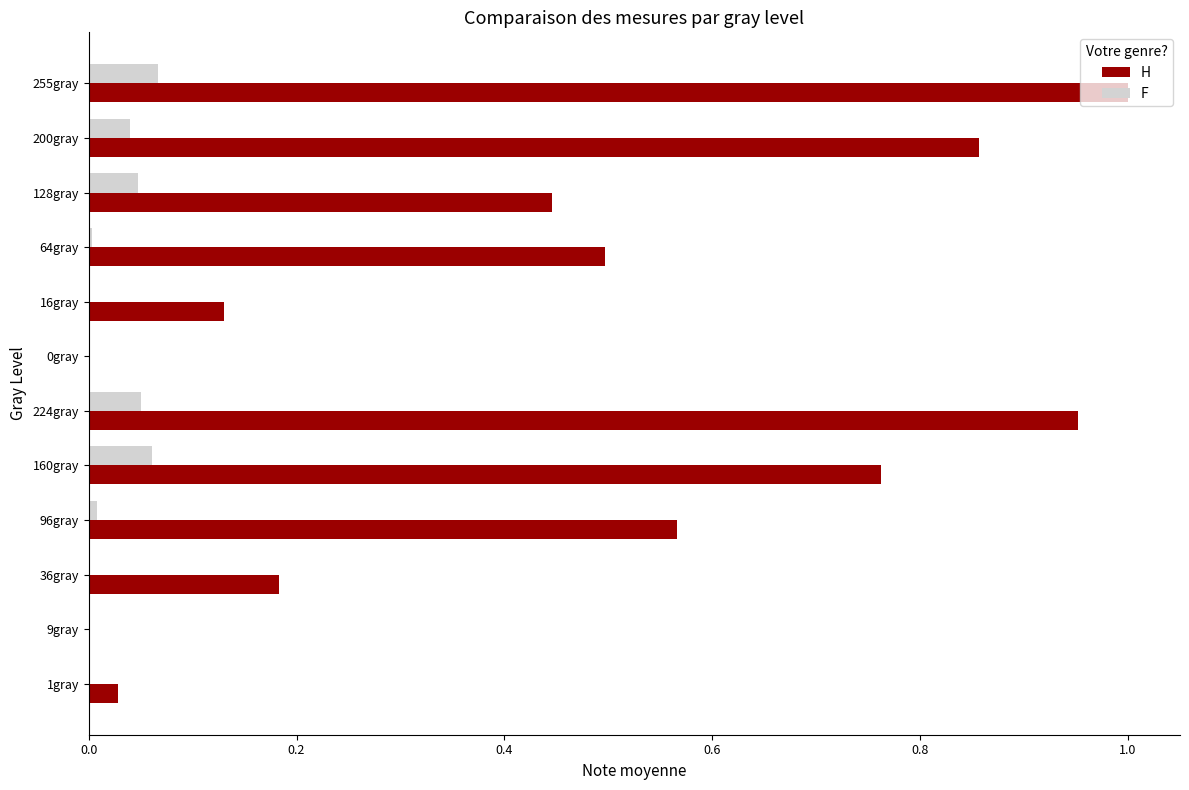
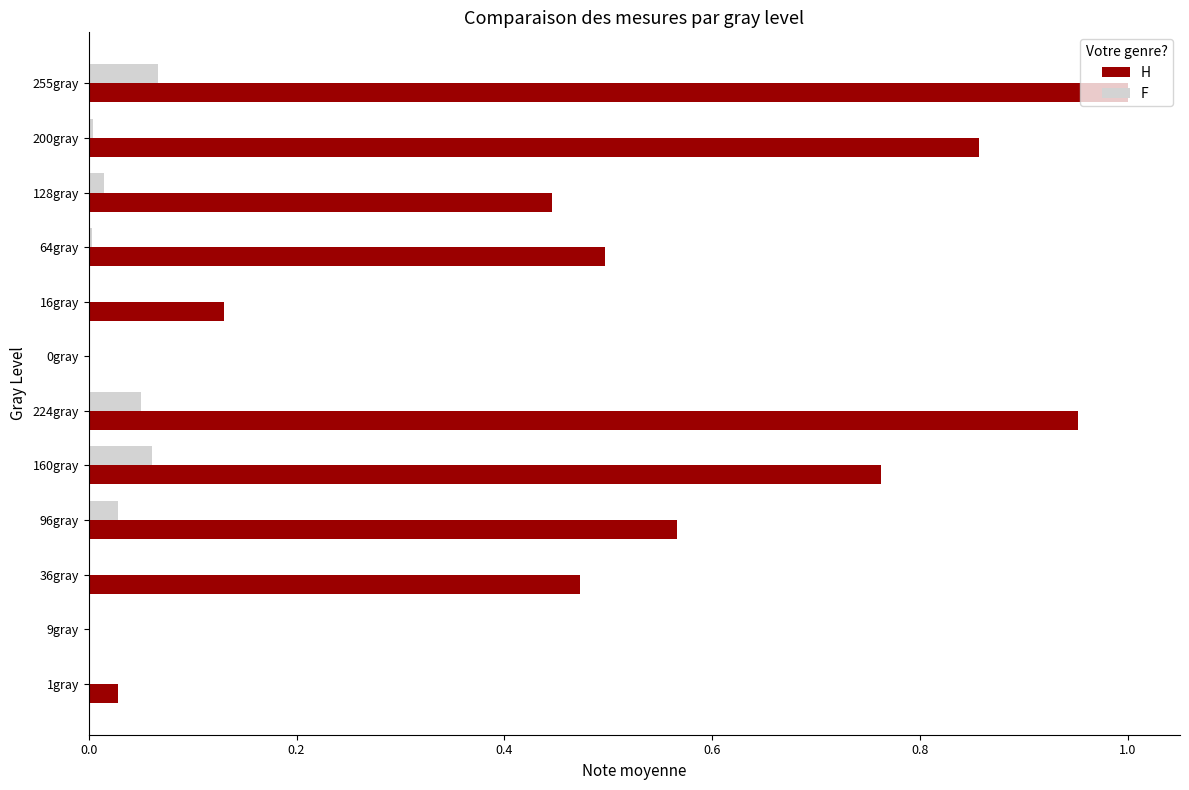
F, 200gray: 0.039 -> 0.004
F, 128gray: 0.047 -> 0.015
F, 96gray: 0.008 -> 0.029
H, 36gray: 0.183 -> 0.473
